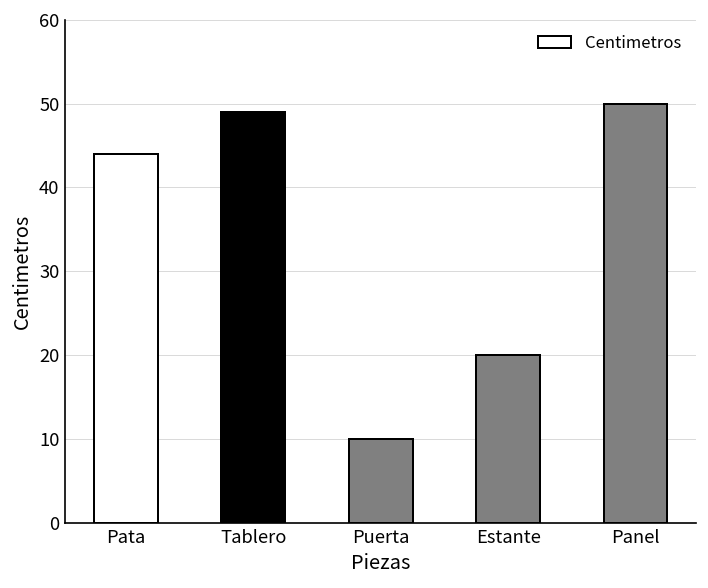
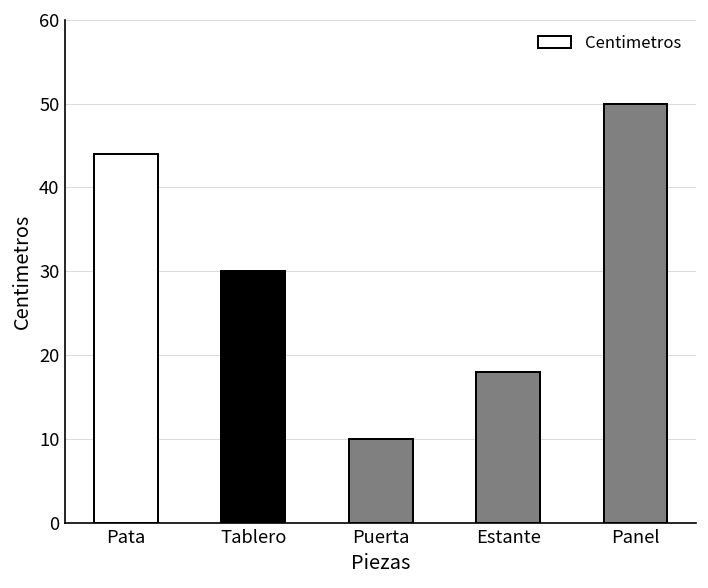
Tablero: 49 -> 30
Estante: 20 -> 18
